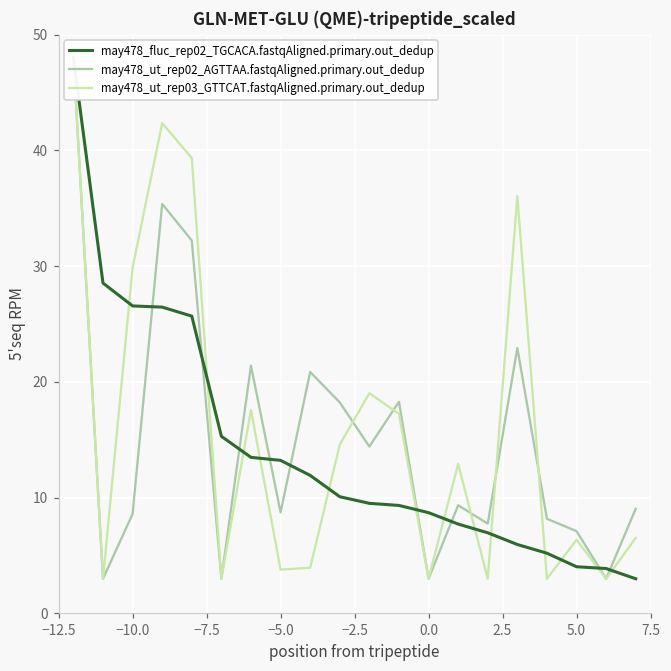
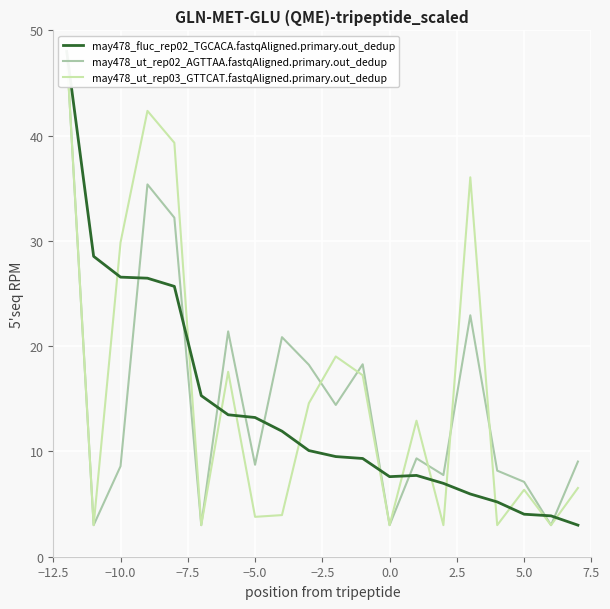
may478_fluc_rep02_TGCACA.fastqAligned.primary.out_dedup, 0.0: 8.7 -> 7.6
